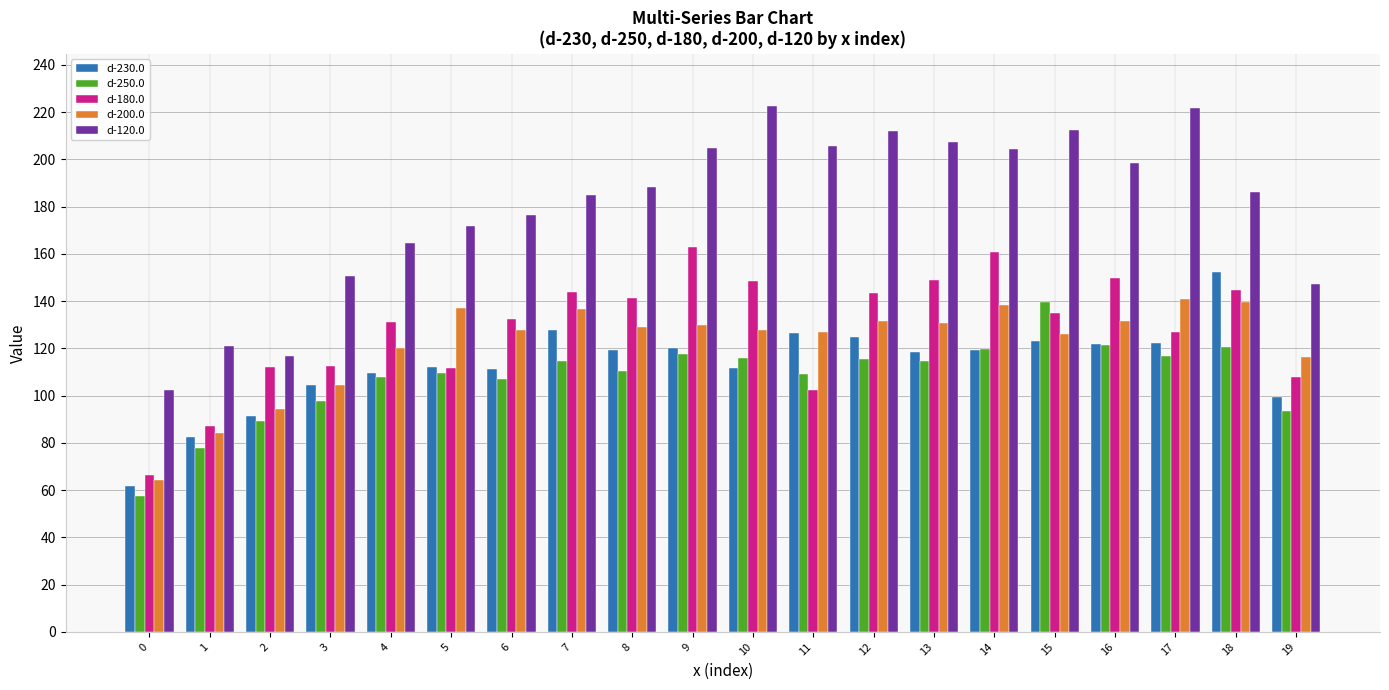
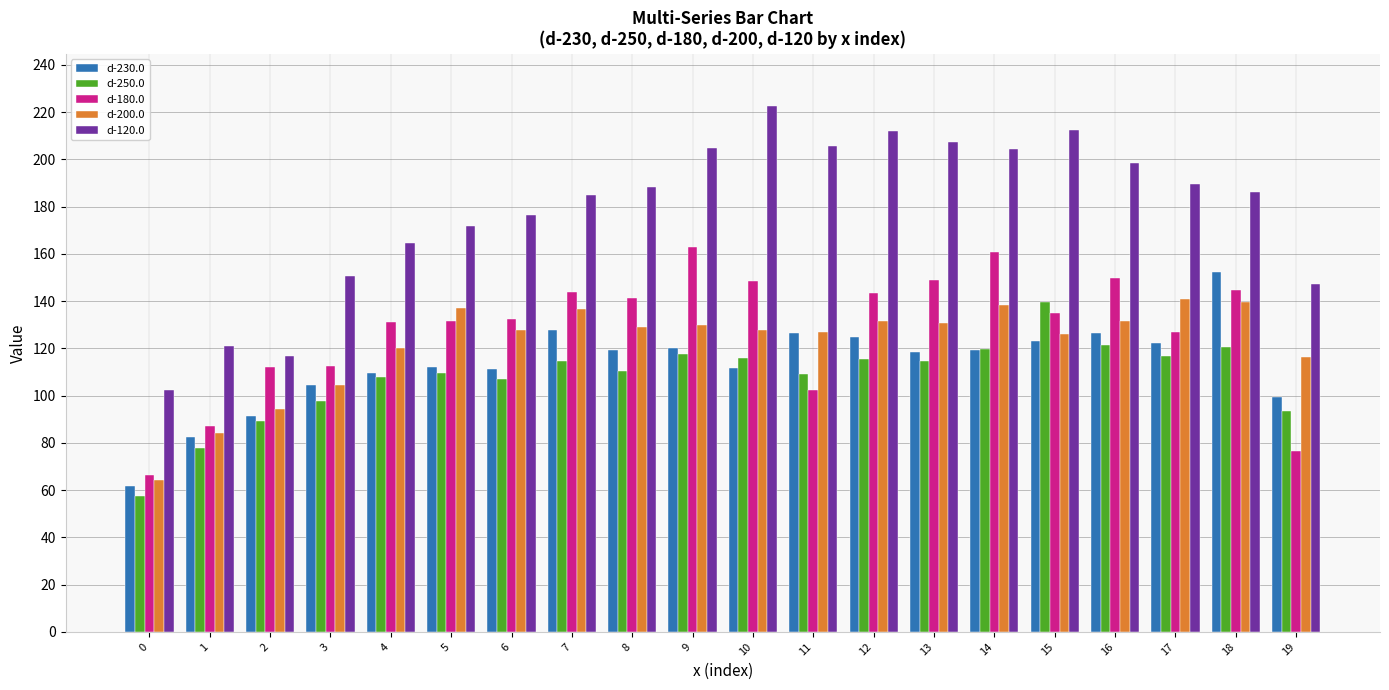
d-180.0, 5: 111 -> 131
d-230.0, 16: 122 -> 126
d-120.0, 17: 222 -> 189
d-180.0, 19: 108 -> 77
